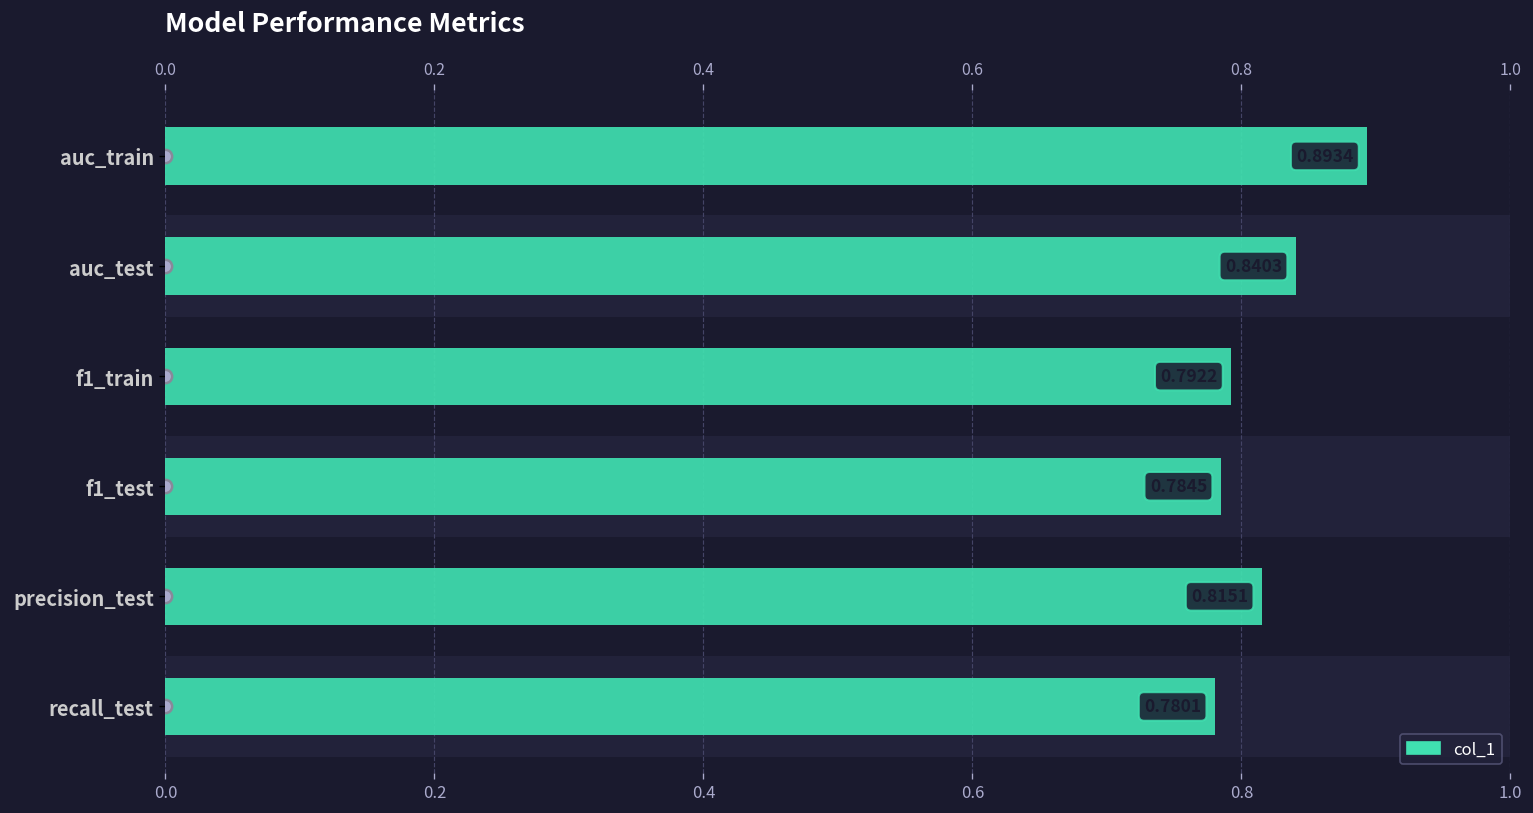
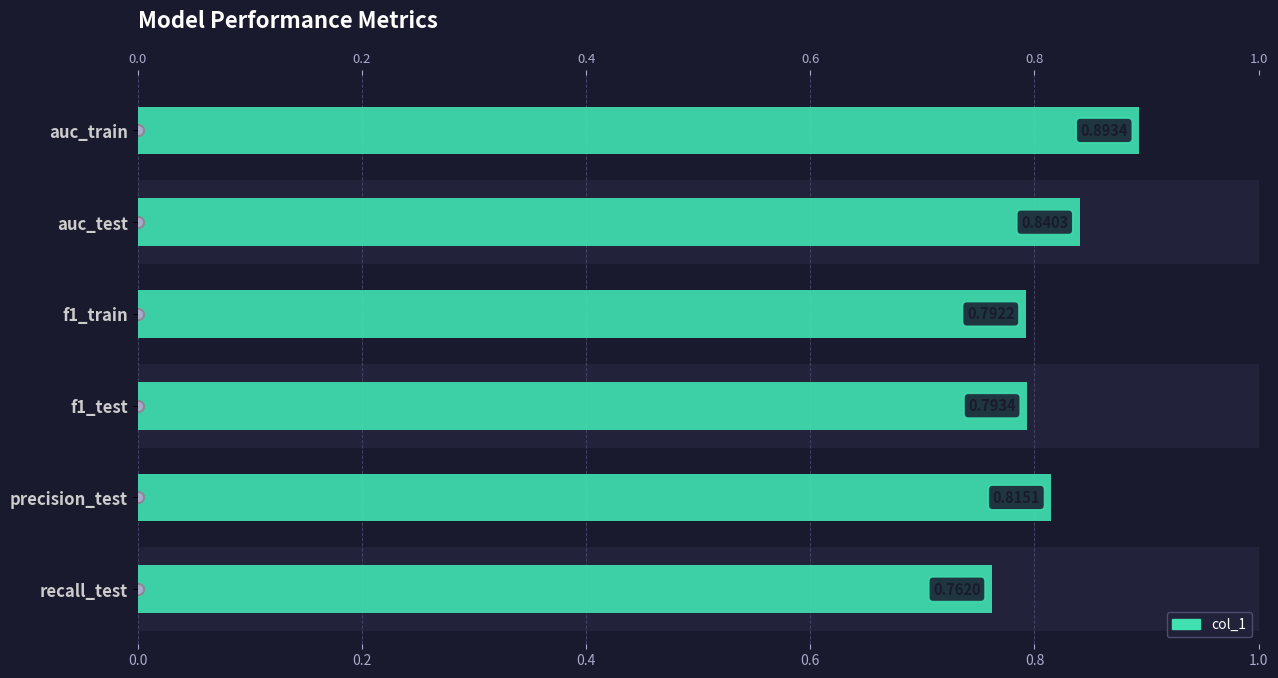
col_1, f1_test: 0.785 -> 0.793
col_1, recall_test: 0.780 -> 0.762
